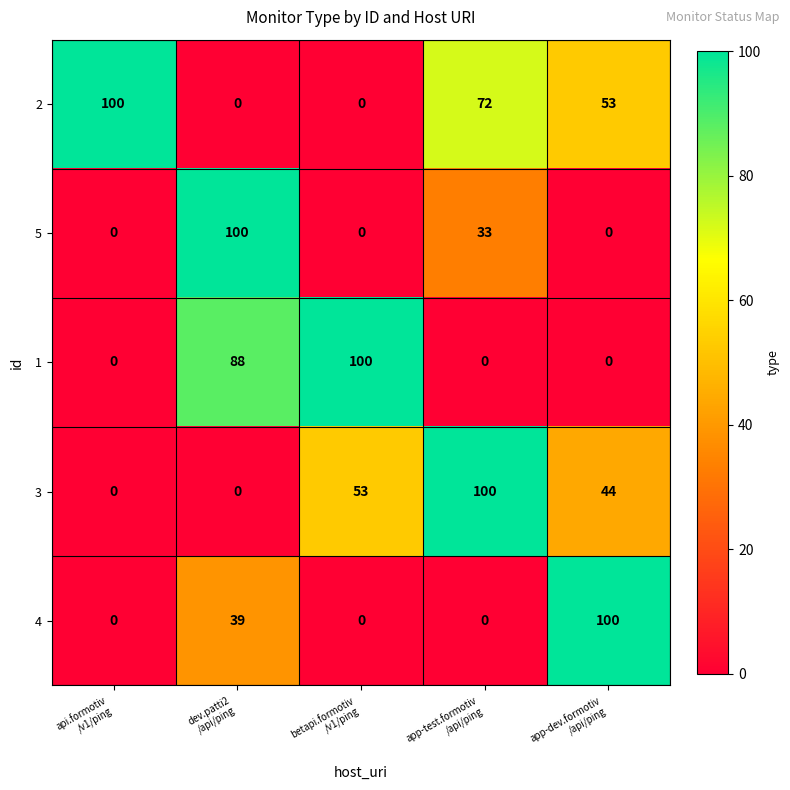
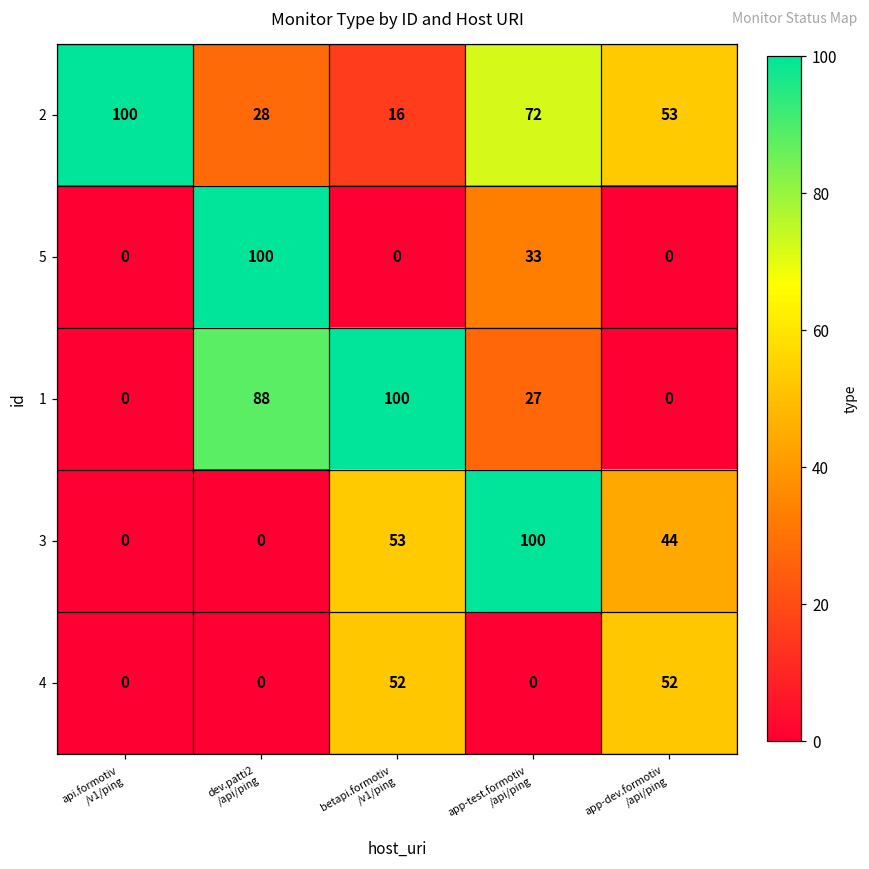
2, dev.patti2 /api/ping: 0 -> 28
2, betapi.formotiv /v1/ping: 0 -> 16
1, app-test.formotiv /api/ping: 0 -> 27
4, dev.patti2 /api/ping: 39 -> 0
4, betapi.formotiv /v1/ping: 0 -> 52
4, app-dev.formotiv /api/ping: 100 -> 52
